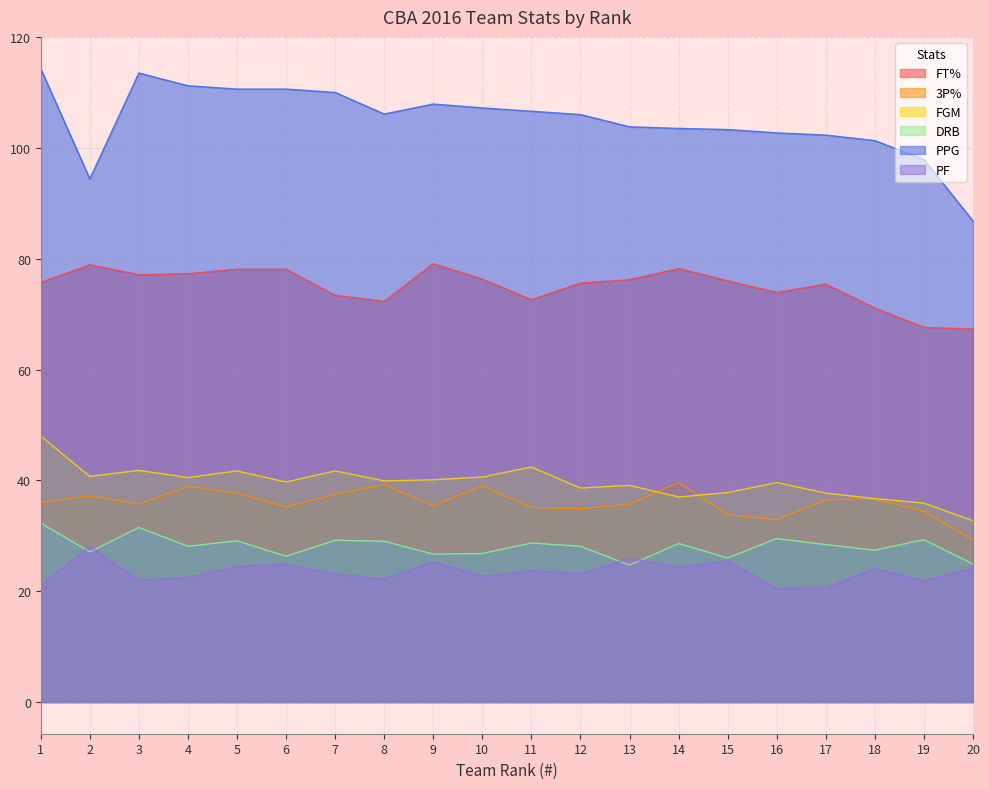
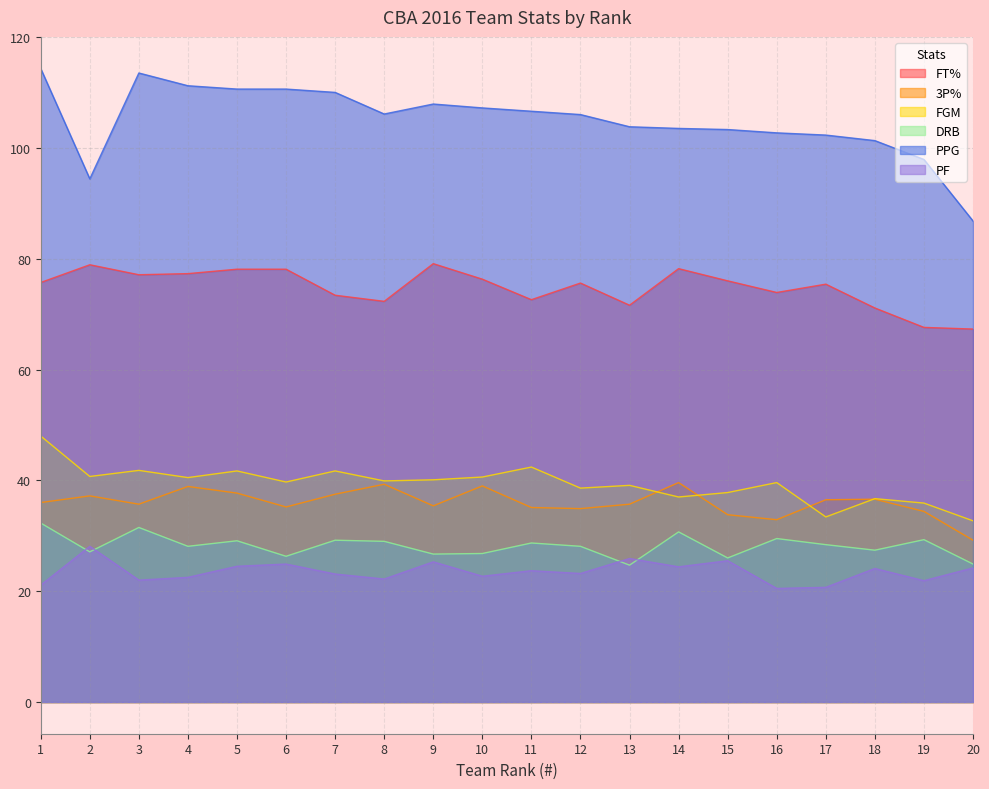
FT%, 13: 76 -> 72
DRB, 14: 29 -> 31
FGM, 17: 38 -> 33
